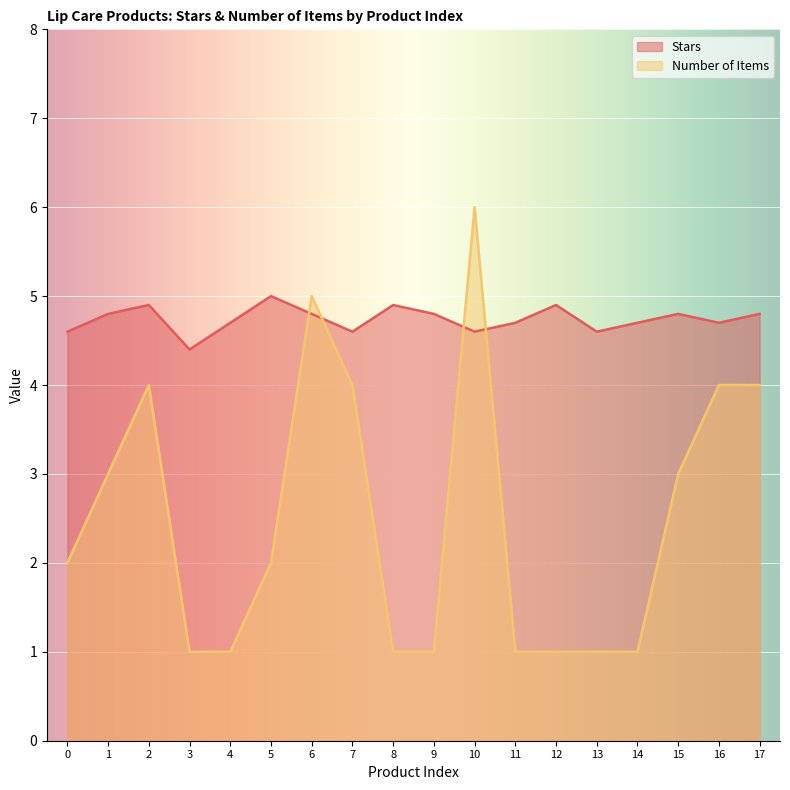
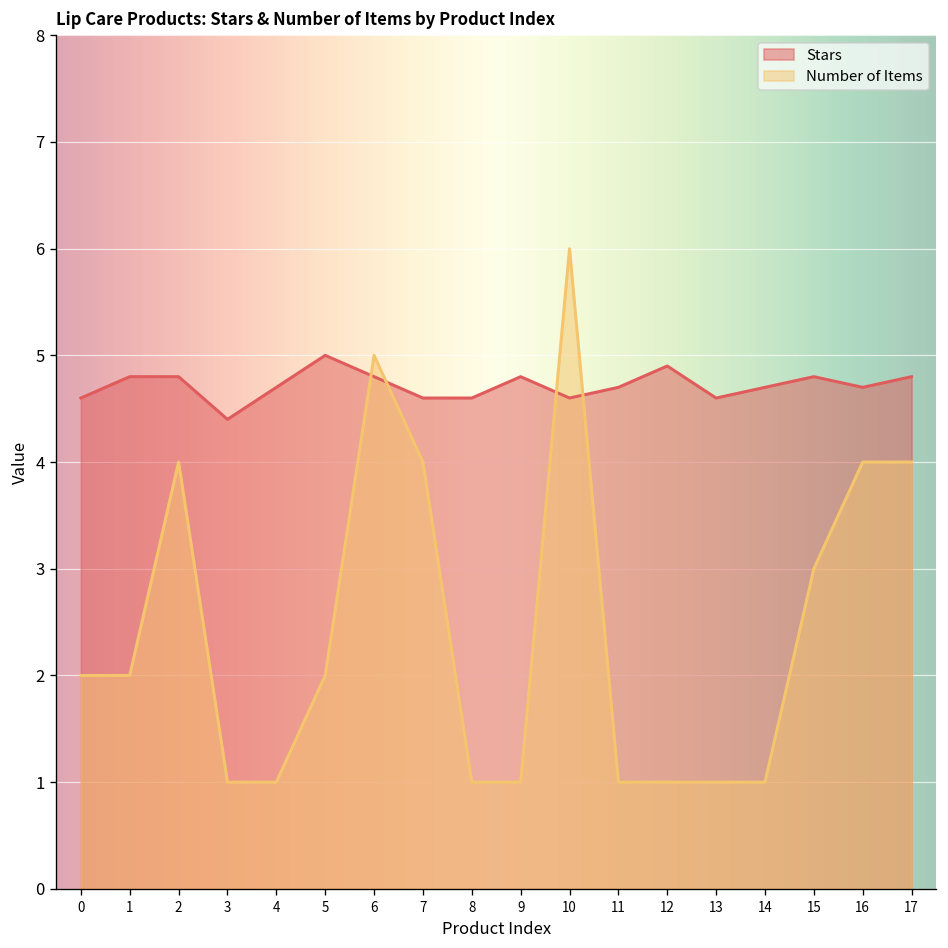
Number of Items, 1: 3 -> 2
Stars, 2: 4.9 -> 4.8
Stars, 8: 4.9 -> 4.6
